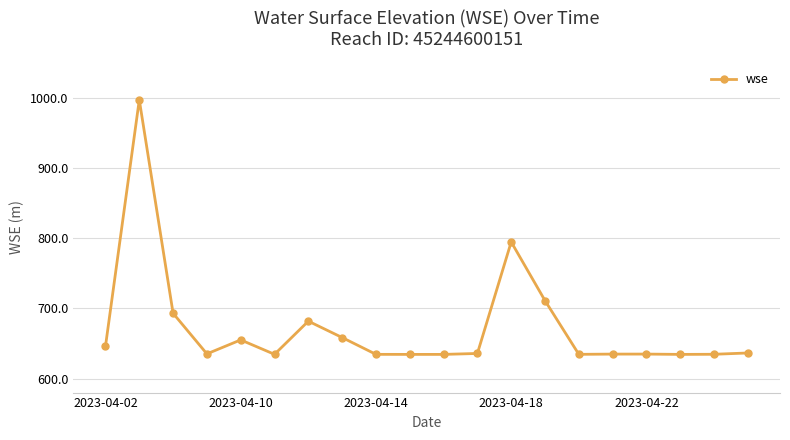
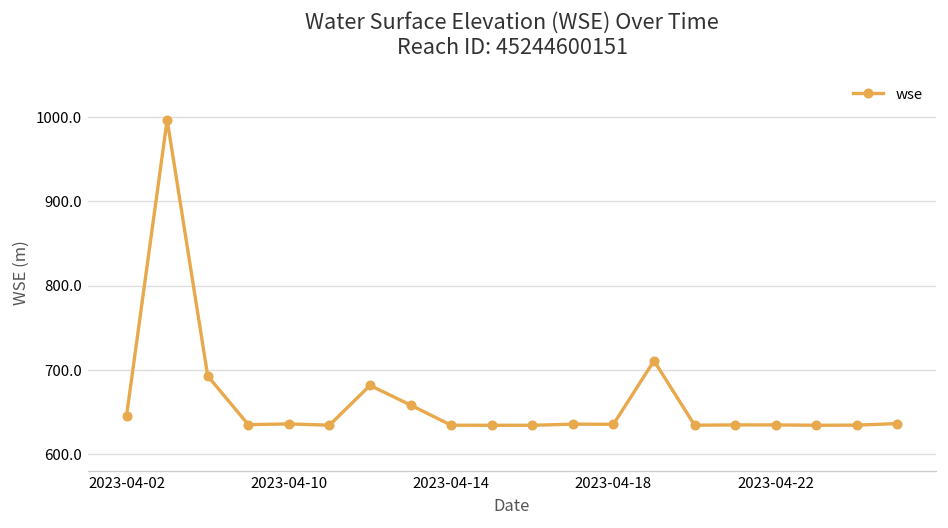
2023-04-10: 660 -> 640
2023-04-18: 790 -> 640
